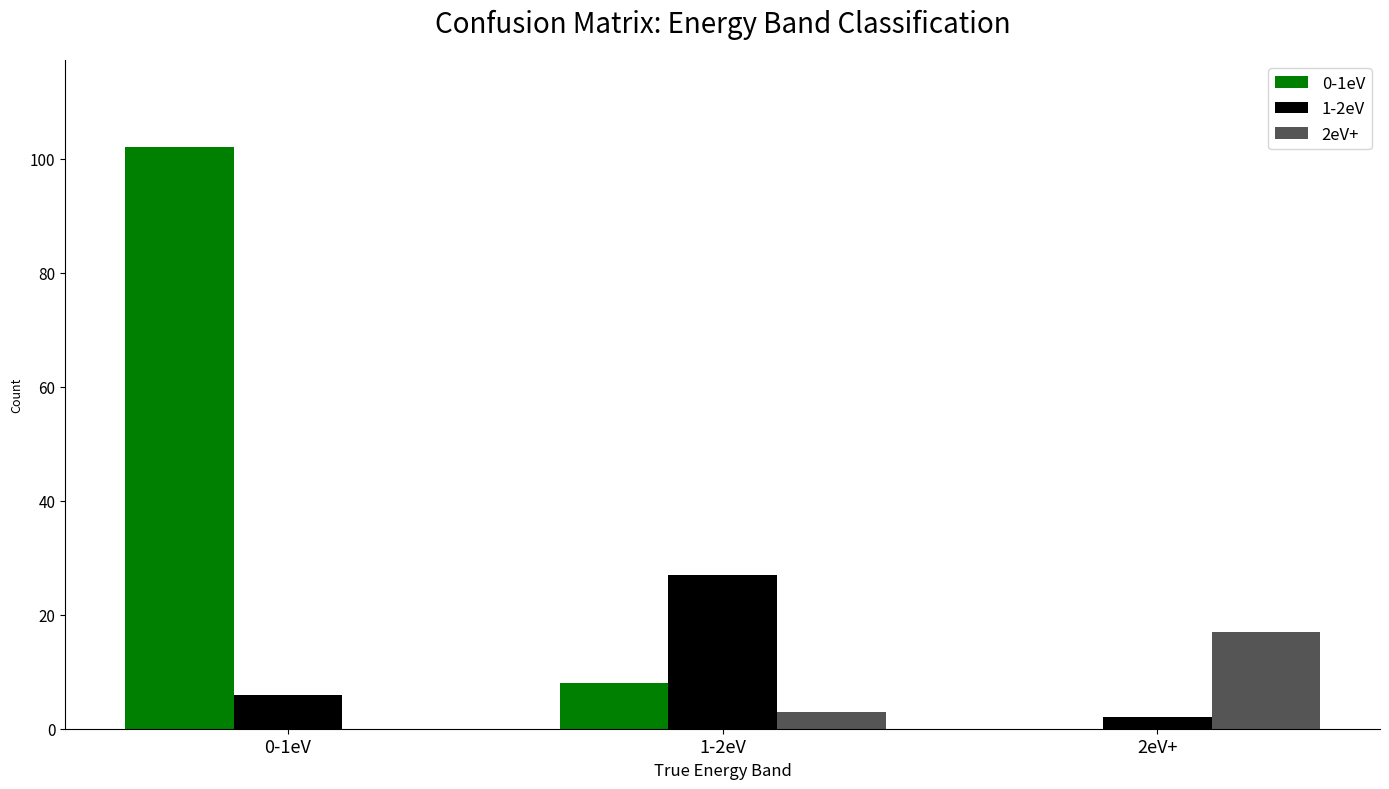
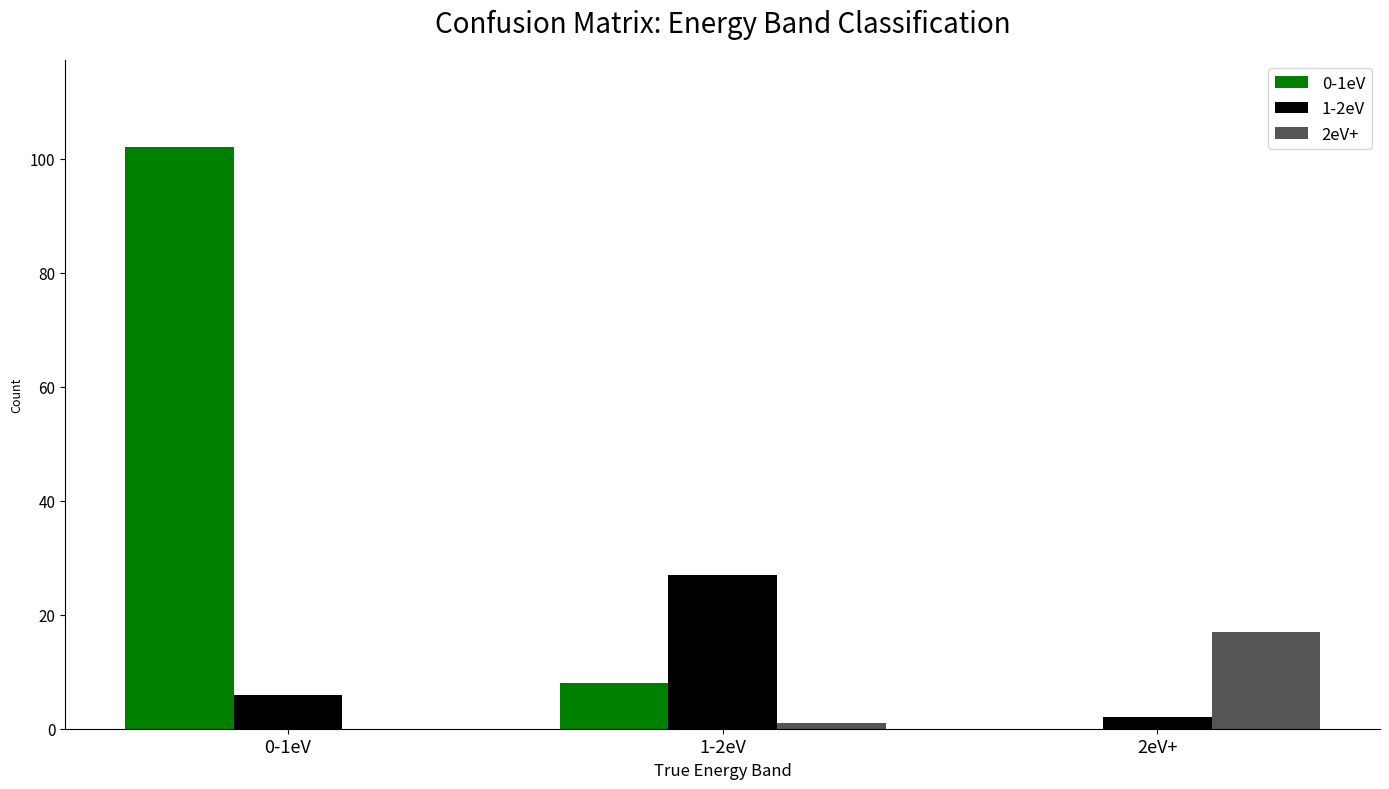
2eV+, 1-2eV: 3 -> 1
